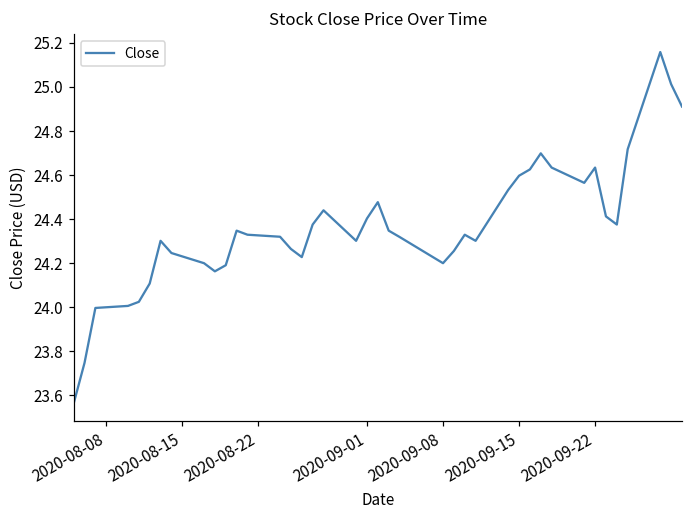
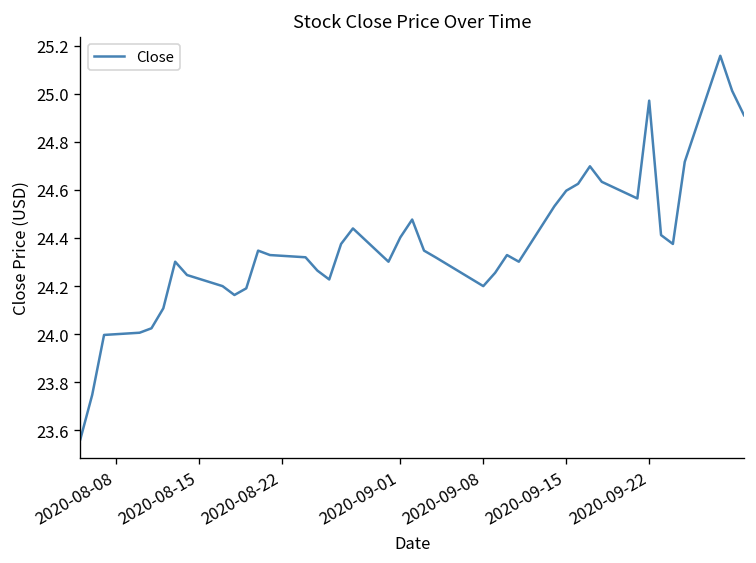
2020-09-22: 24.63 -> 24.97
